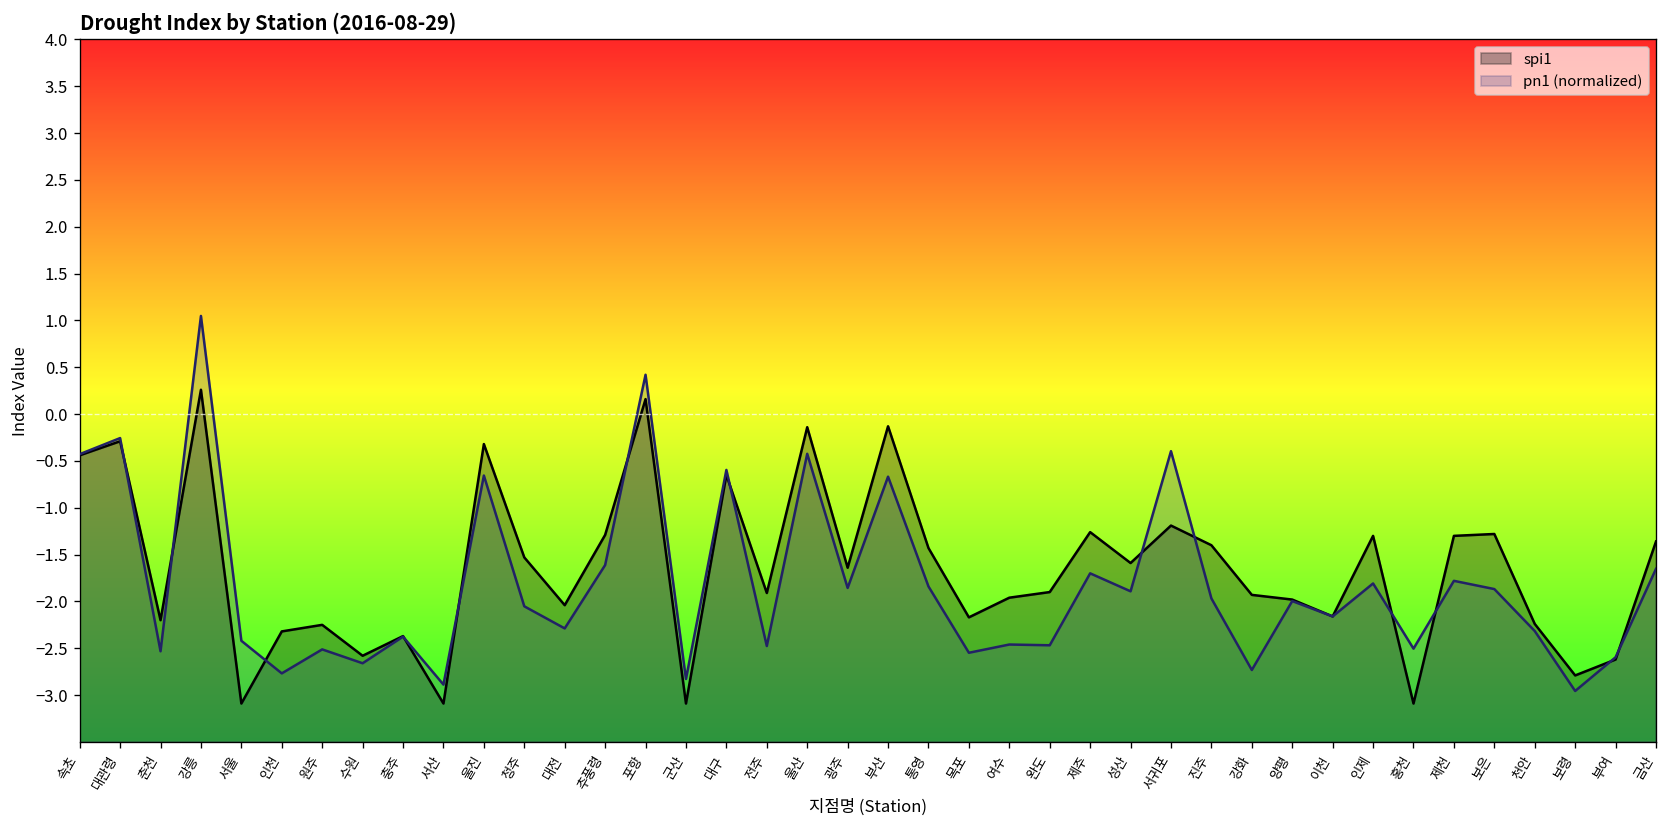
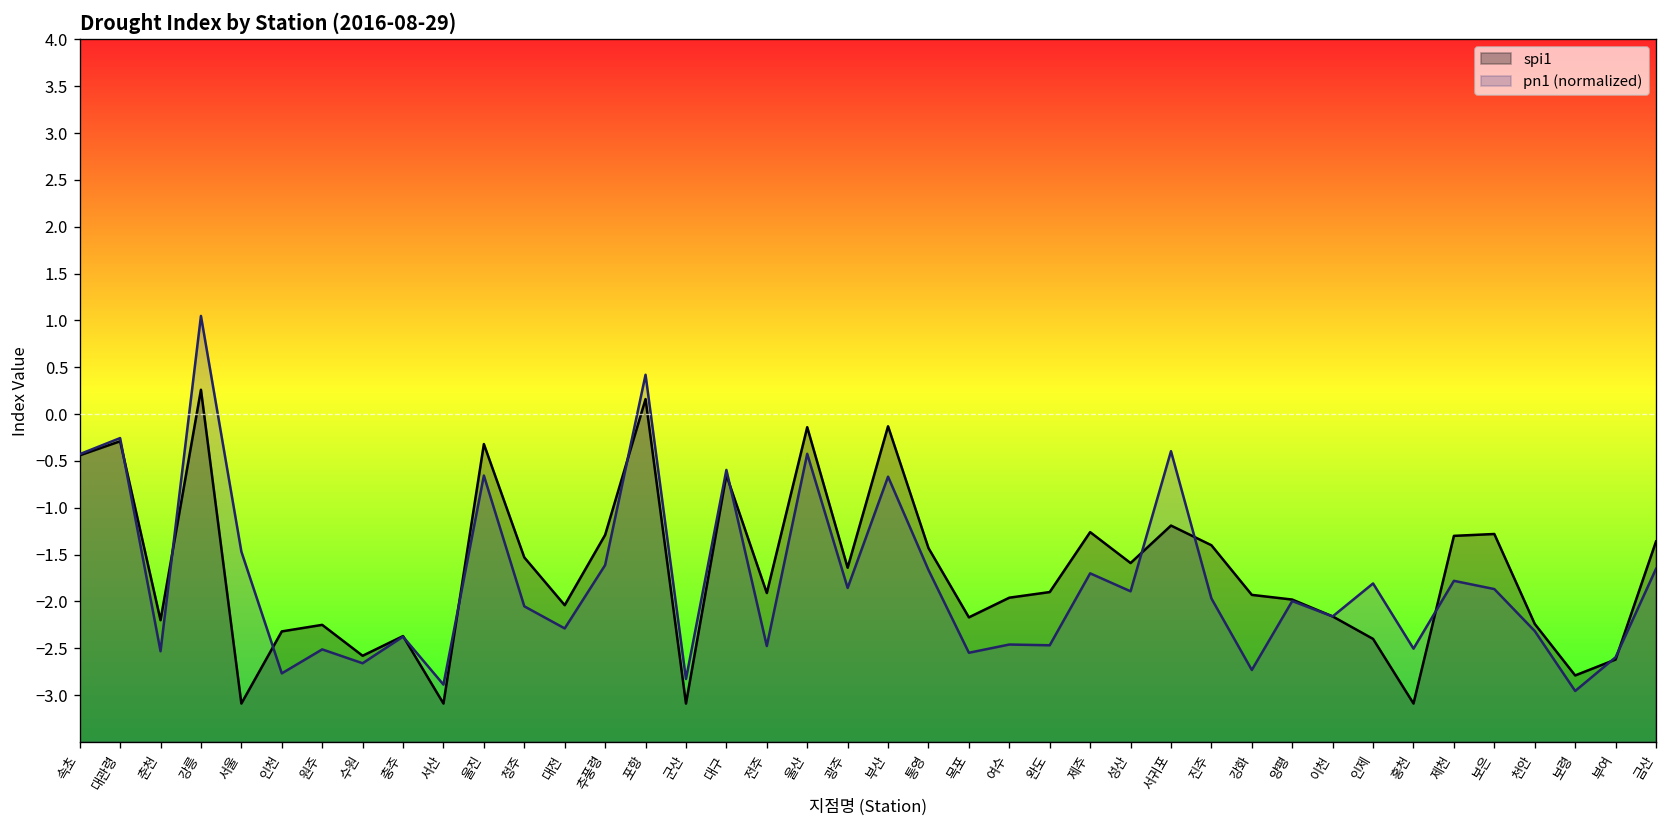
pn1 (normalized), 서울: -2.4 -> -1.5
pn1 (normalized), 통영: -1.8 -> -1.7
spi1, 인제: -1.3 -> -2.4
